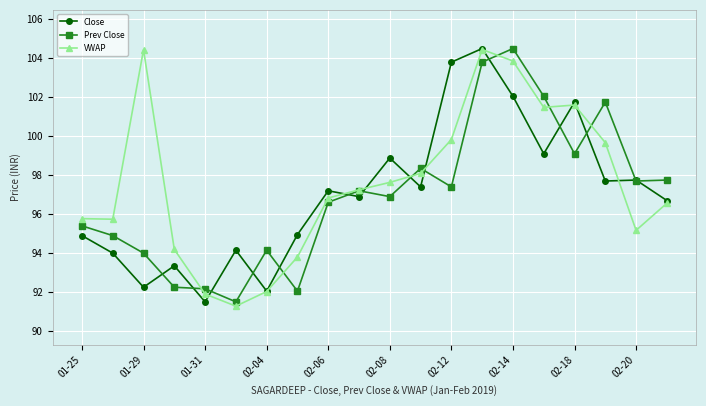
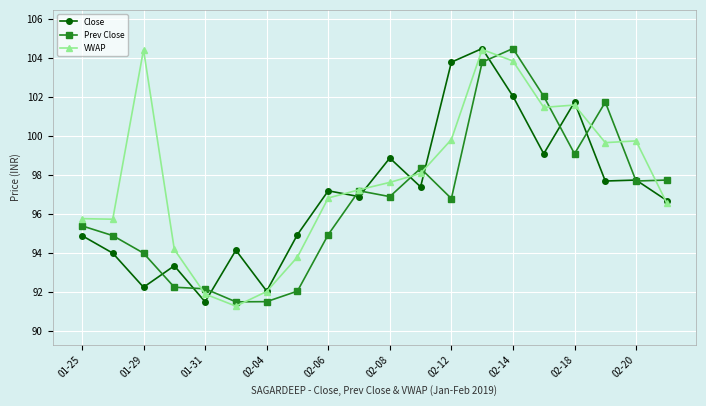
Prev Close, 02-04: 94.2 -> 91.5
Prev Close, 02-06: 96.6 -> 95.0
Prev Close, 02-12: 97.4 -> 96.8
VWAP, 02-20: 95.2 -> 99.8
